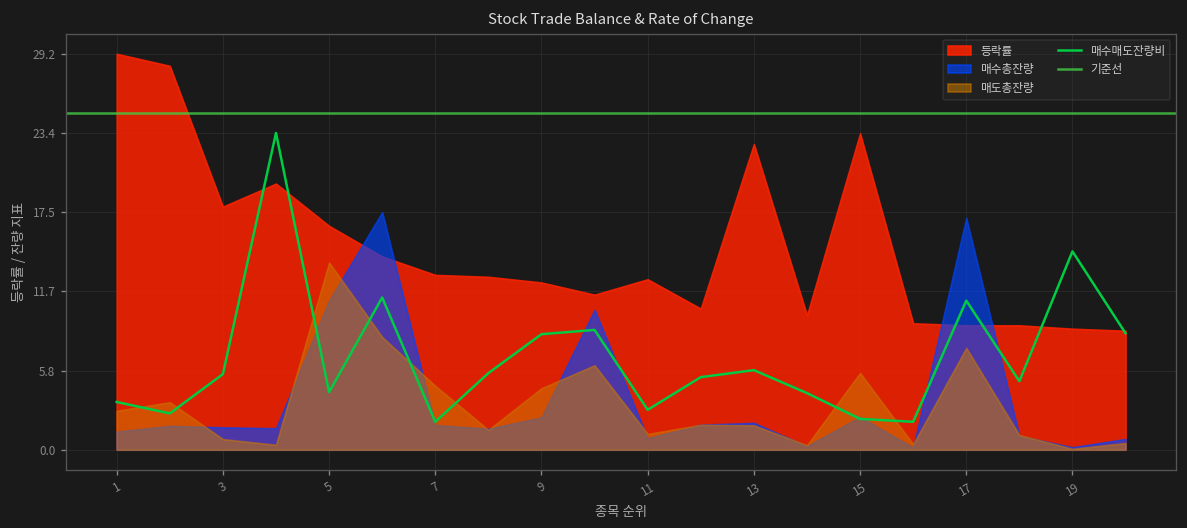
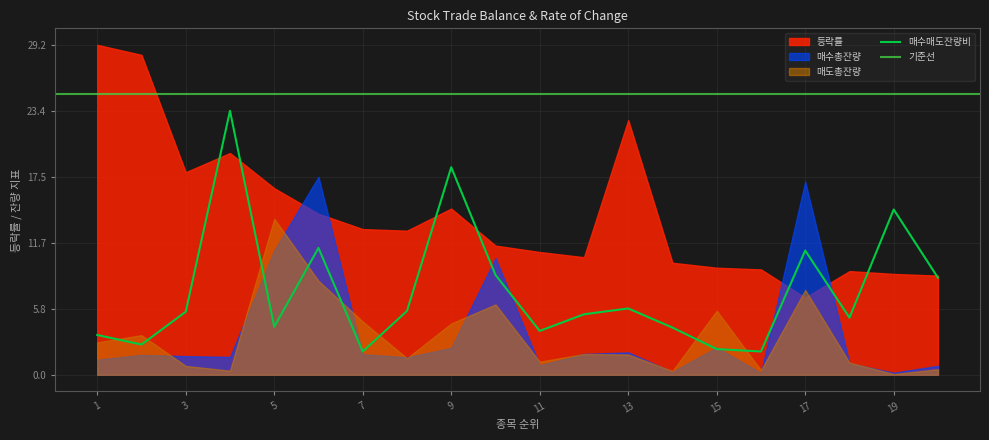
매수매도잔량비, 9: 8.5 -> 18.4
등락률, 9: 12.3 -> 14.7
매수매도잔량비, 11: 2.9 -> 3.9
등락률, 11: 12.6 -> 10.9
등락률, 15: 23.4 -> 9.5
등락률, 17: 9.2 -> 6.8
